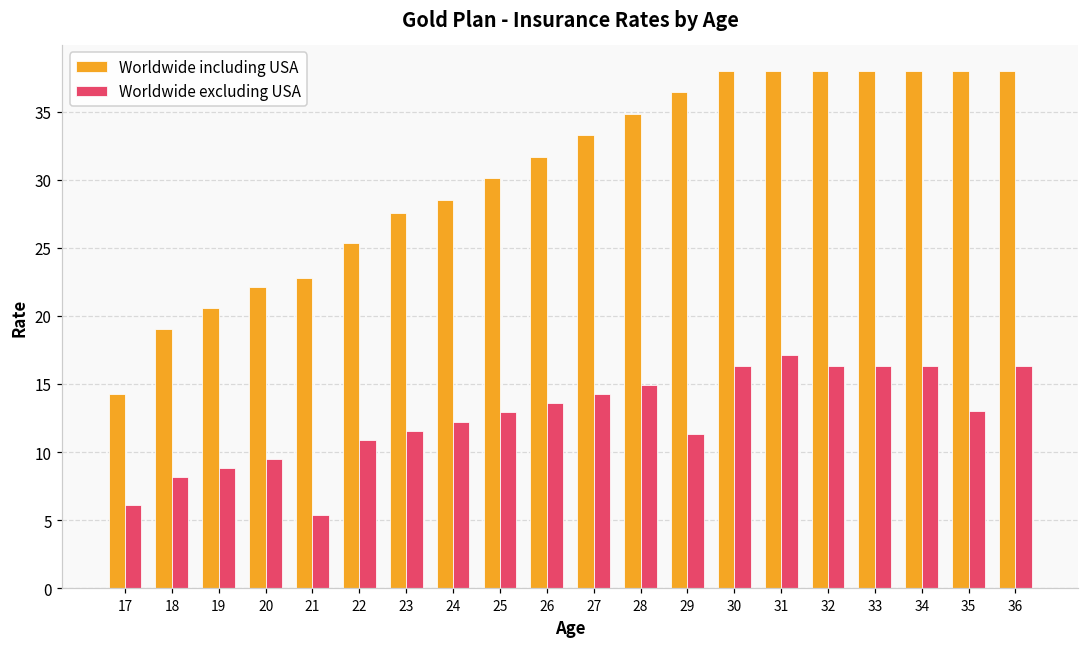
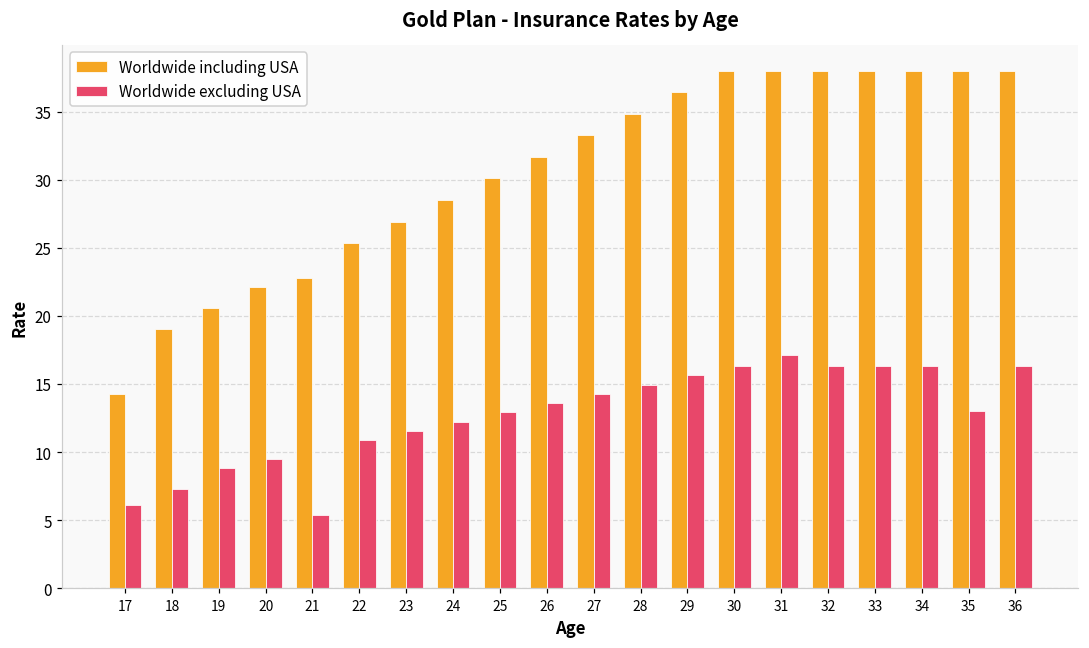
Worldwide excluding USA, 18: 8.2 -> 7.3
Worldwide including USA, 23: 27.6 -> 26.9
Worldwide excluding USA, 29: 11.3 -> 15.6
